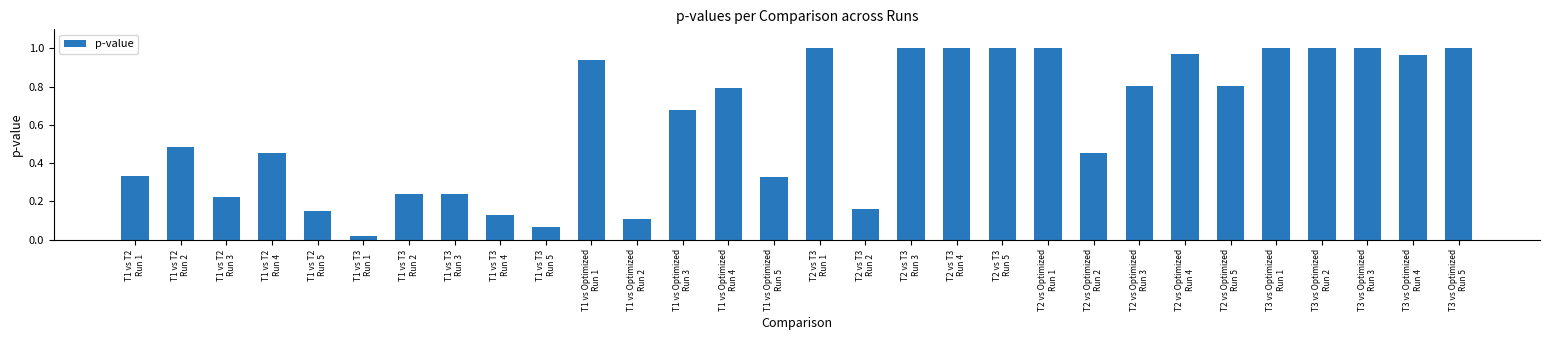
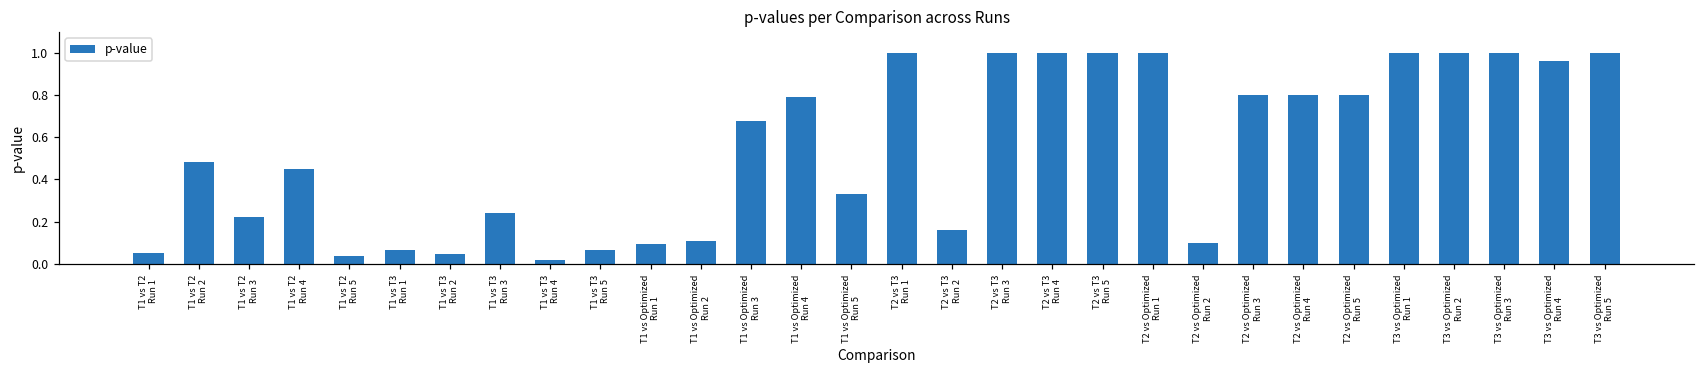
T1 vs T2 Run 1: 0.33 -> 0.05
T1 vs T2 Run 5: 0.15 -> 0.03
T1 vs T3 Run 1: 0.02 -> 0.06
T1 vs T3 Run 2: 0.24 -> 0.04
T1 vs T3 Run 4: 0.13 -> 0.01
T1 vs Optimized Run 1: 0.94 -> 0.09
T2 vs Optimized Run 2: 0.45 -> 0.10
T2 vs Optimized Run 4: 0.97 -> 0.80
